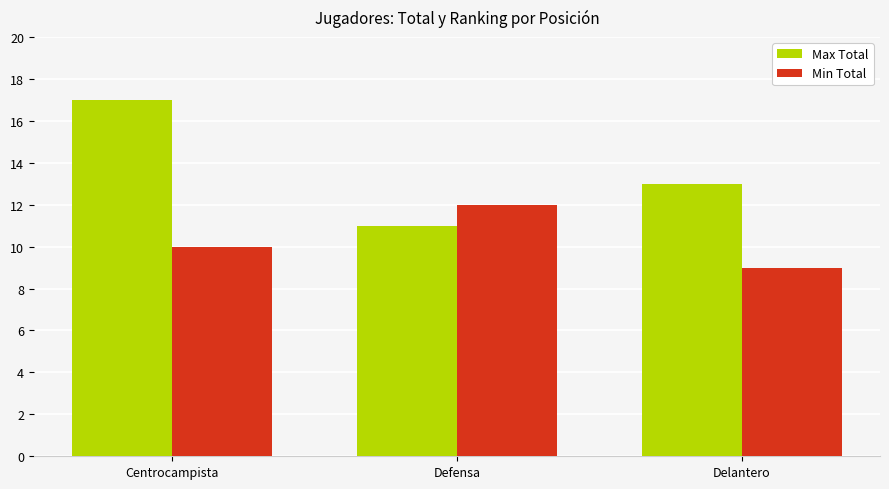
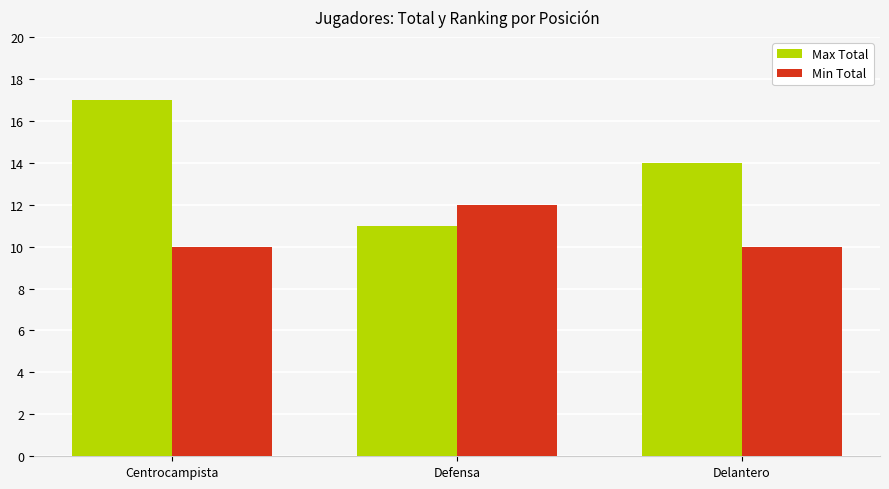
Max Total, Delantero: 13 -> 14
Min Total, Delantero: 9 -> 10
